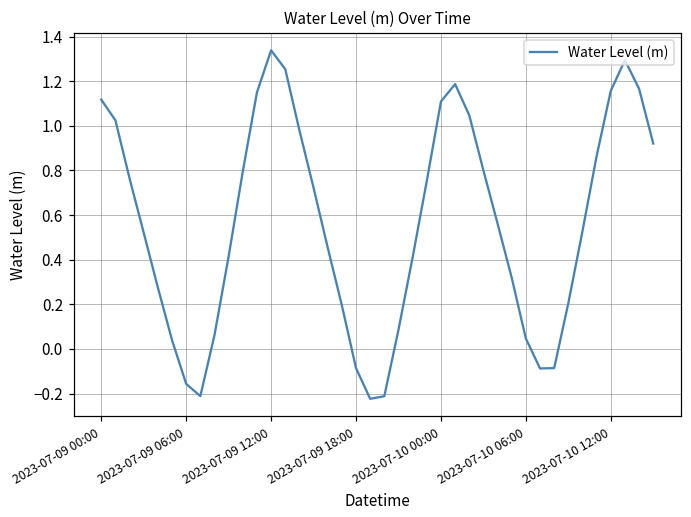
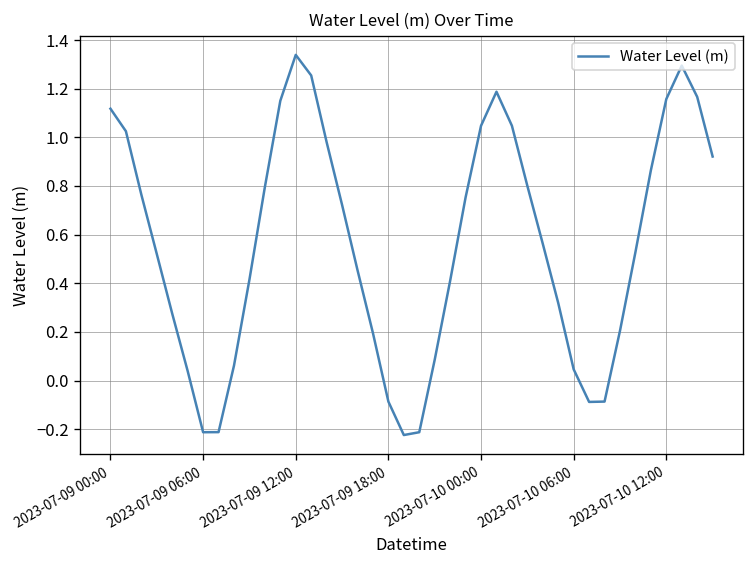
2023-07-09 06:00: -0.16 -> -0.21
2023-07-10 00:00: 1.11 -> 1.05
